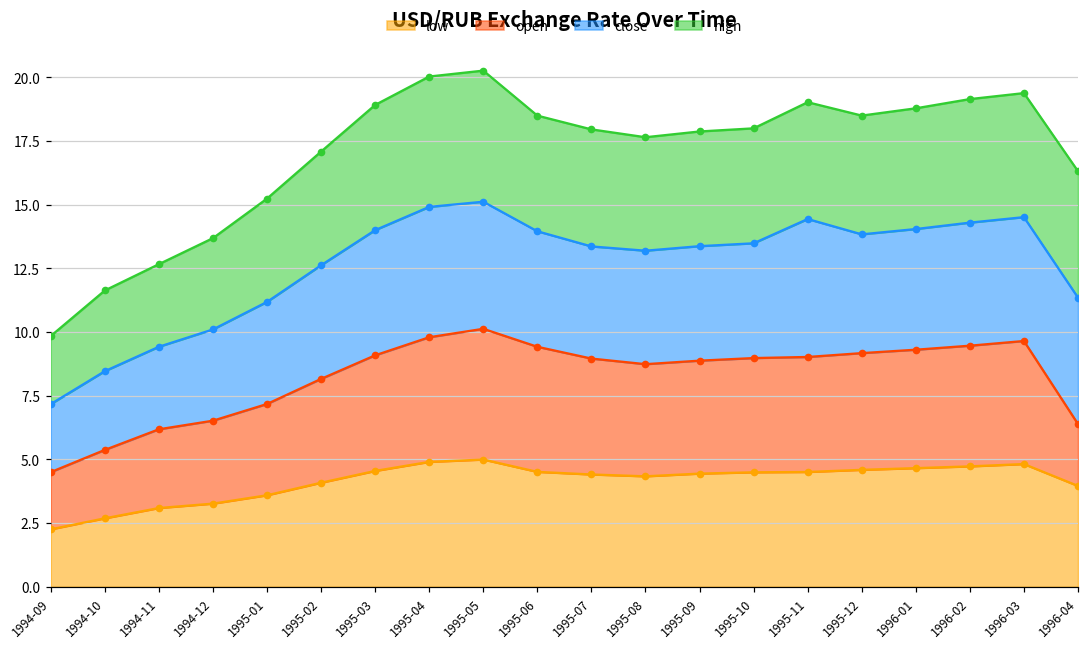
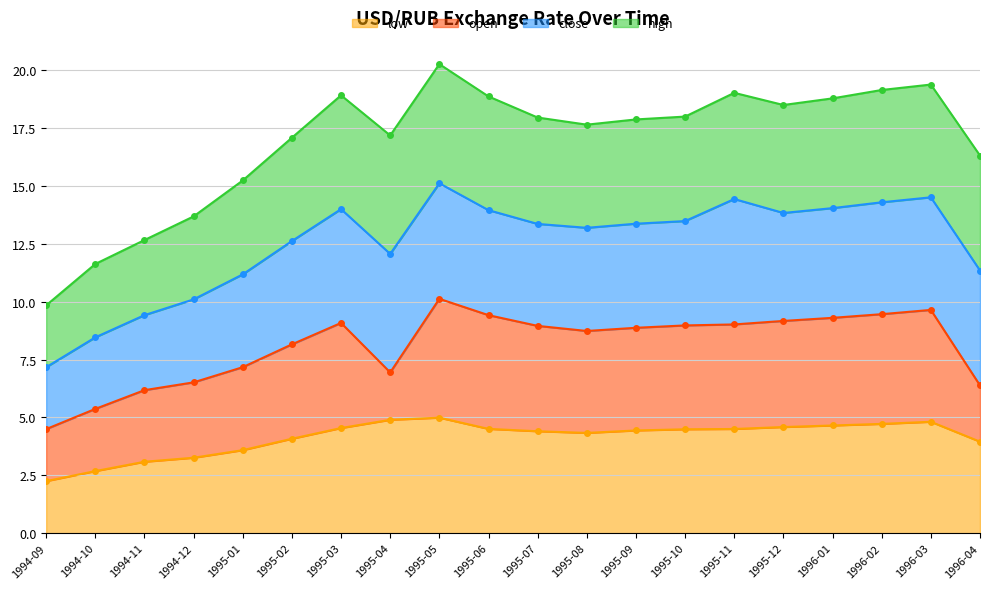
open, 1995-04: 4.9 -> 2.0
high, 1995-06: 4.5 -> 4.9
